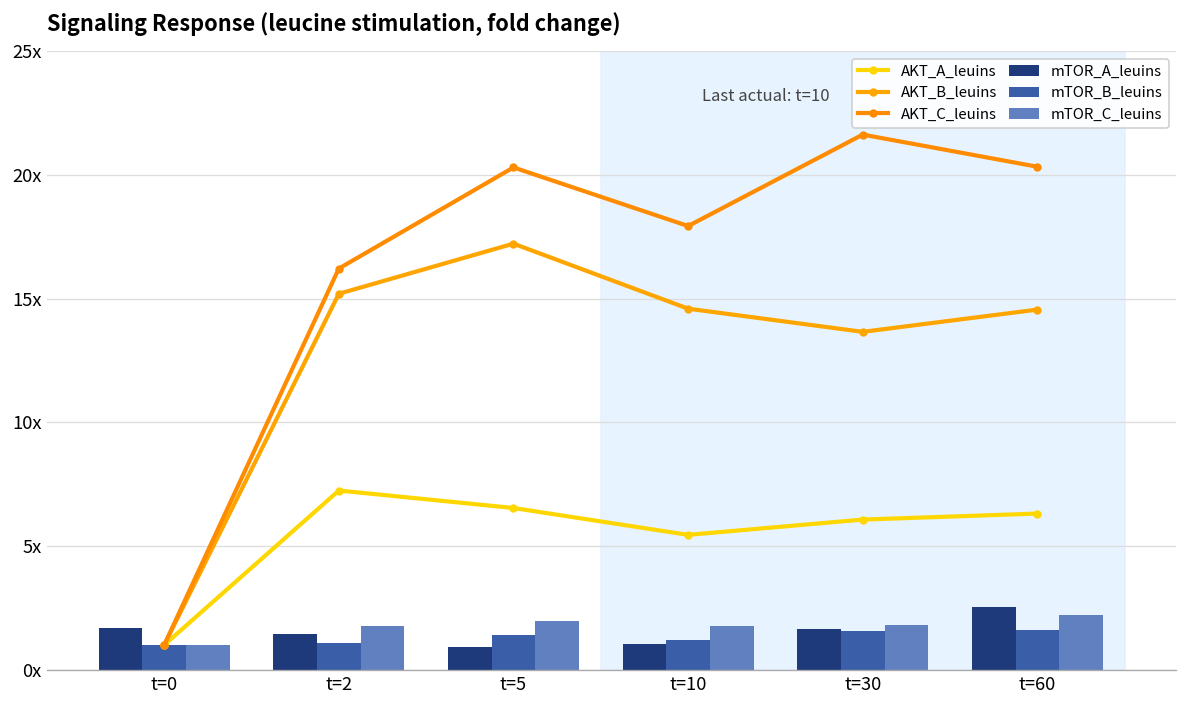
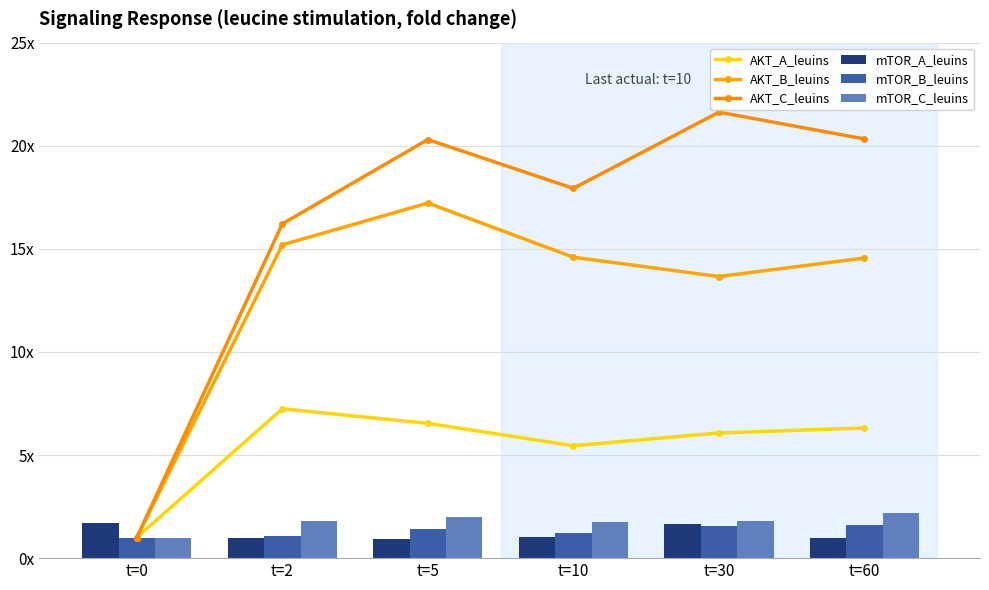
mTOR_A_leuins, t=2: 1.4x -> 1.0x
mTOR_A_leuins, t=60: 2.5x -> 1.0x
